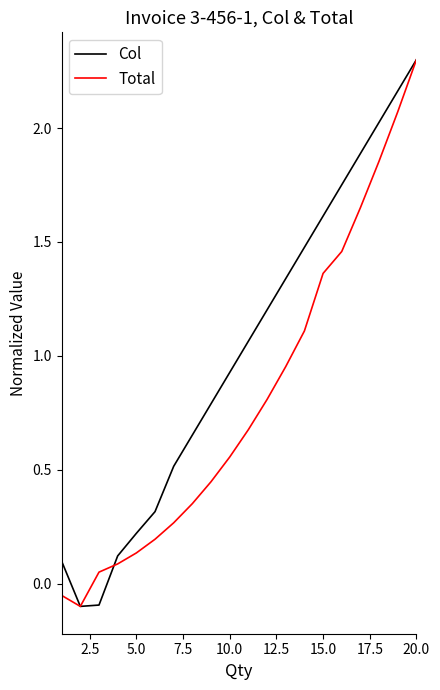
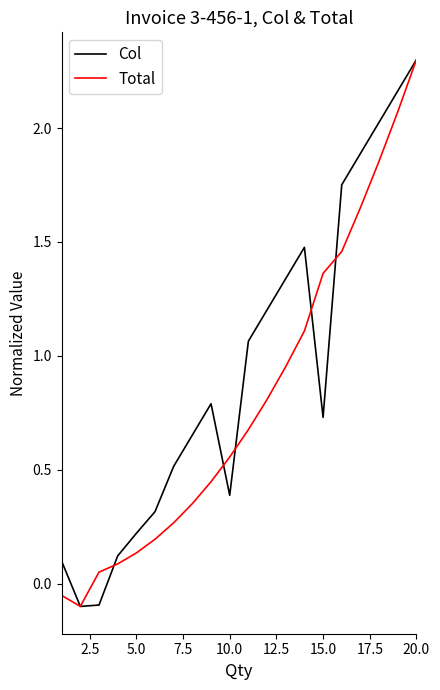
Col, 10.0: 0.93 -> 0.39
Col, 15.0: 1.61 -> 0.73
